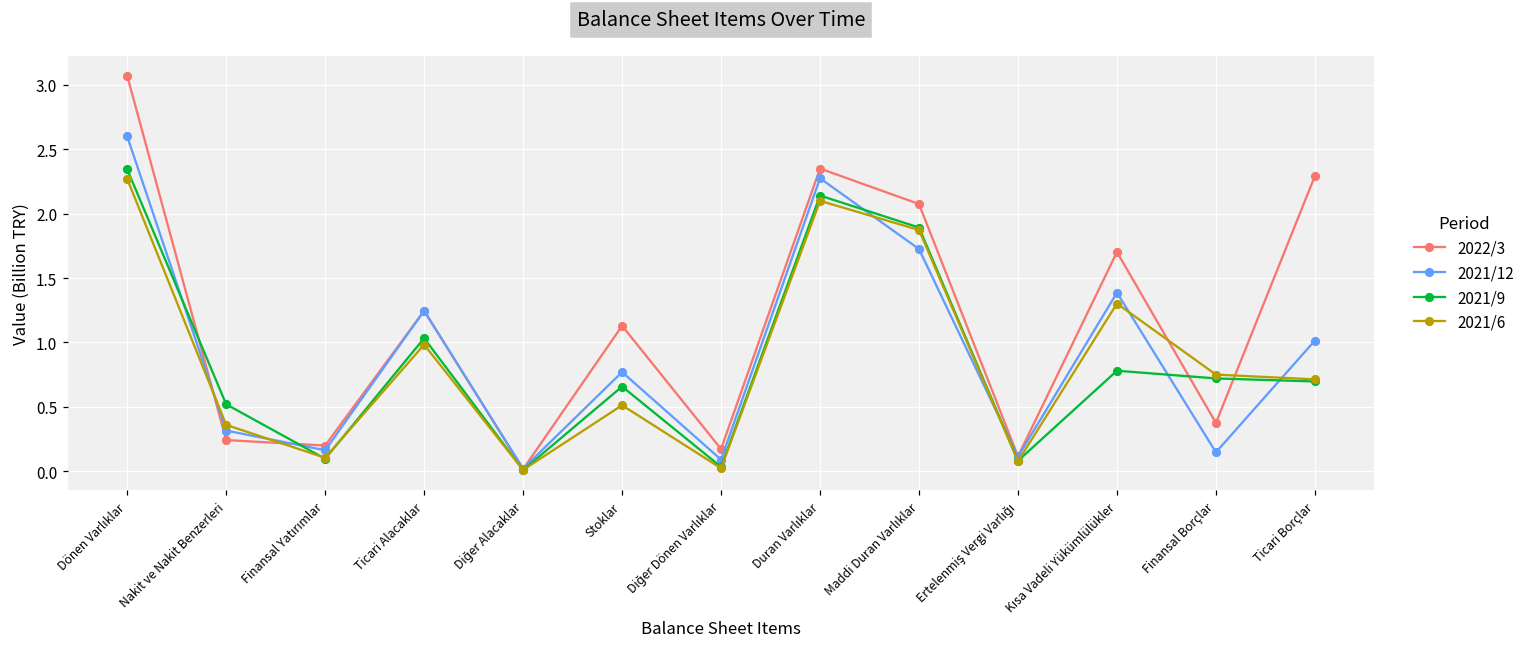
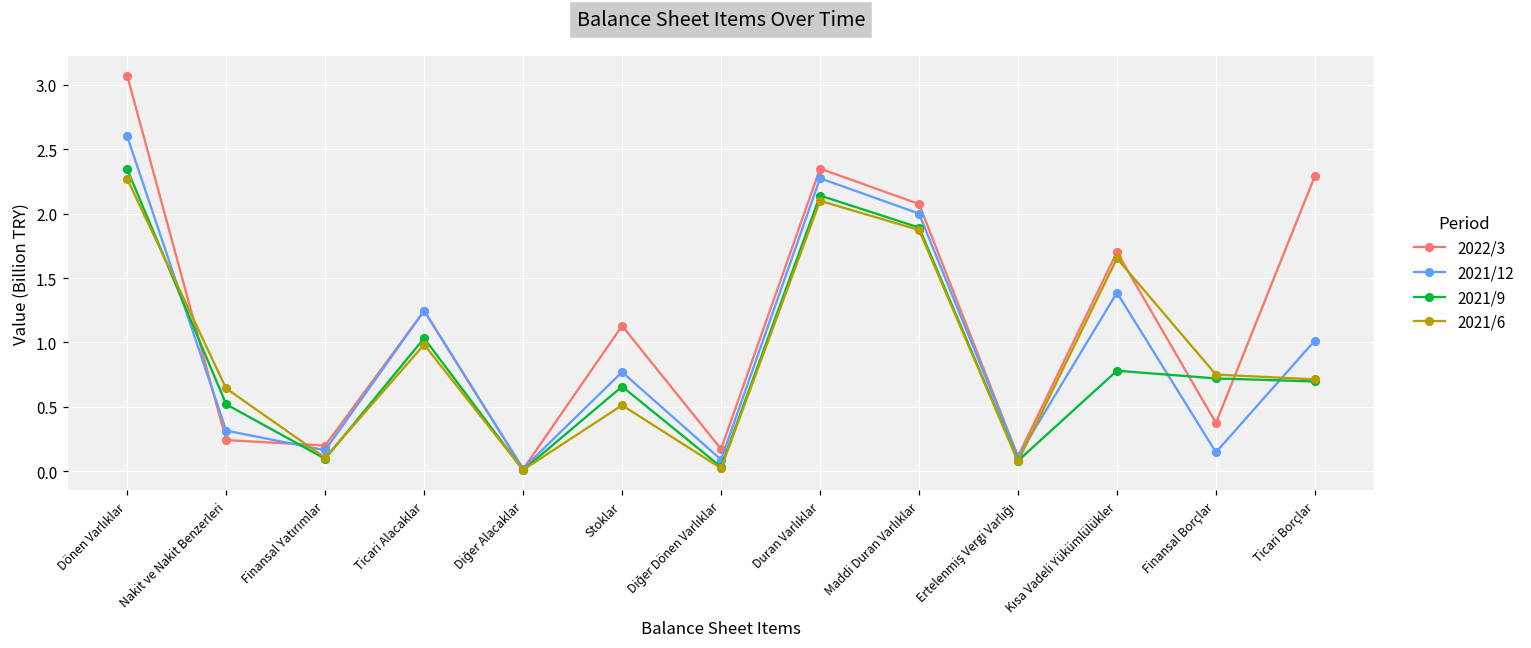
2021/6, Nakit ve Nakit Benzerleri: 0.36 -> 0.64
2021/12, Maddi Duran Varlıklar: 1.73 -> 2.00
2021/6, Kısa Vadeli Yükümlülükler: 1.30 -> 1.65
